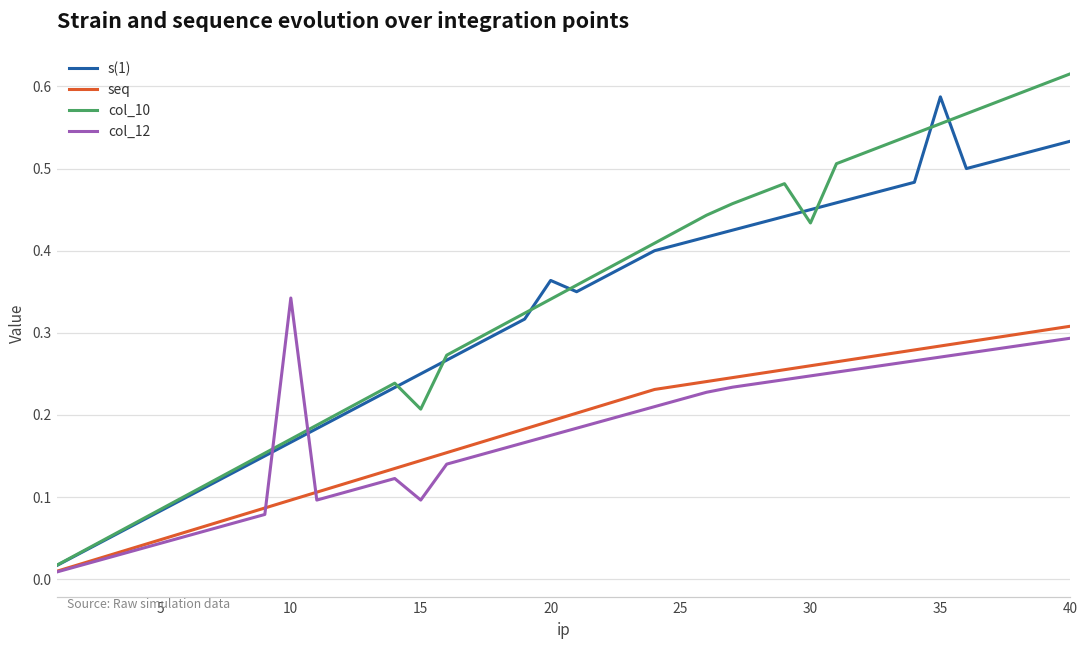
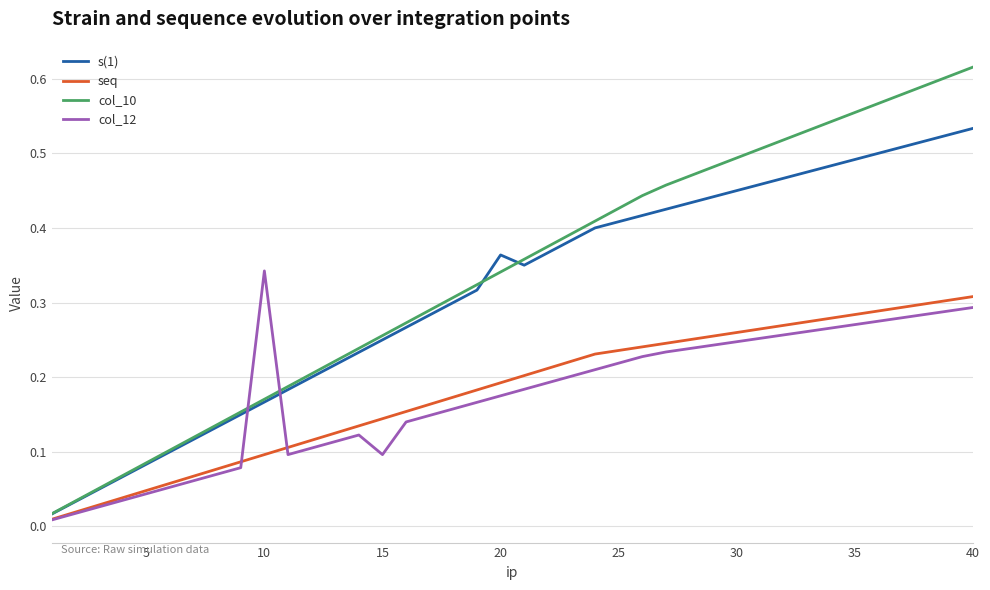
col_10, 15: 0.21 -> 0.26
col_10, 30: 0.43 -> 0.49
s(1), 35: 0.59 -> 0.49
